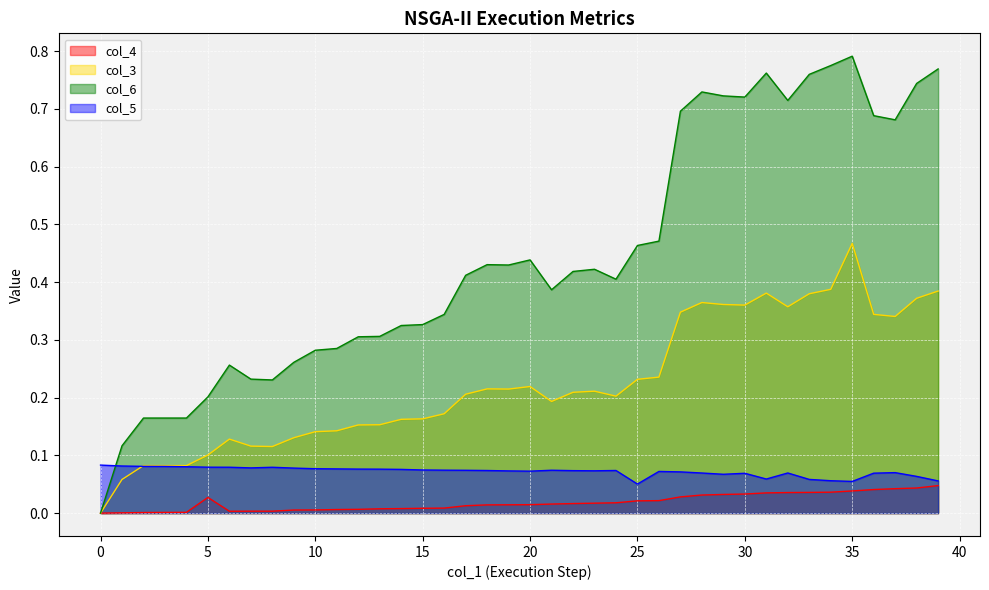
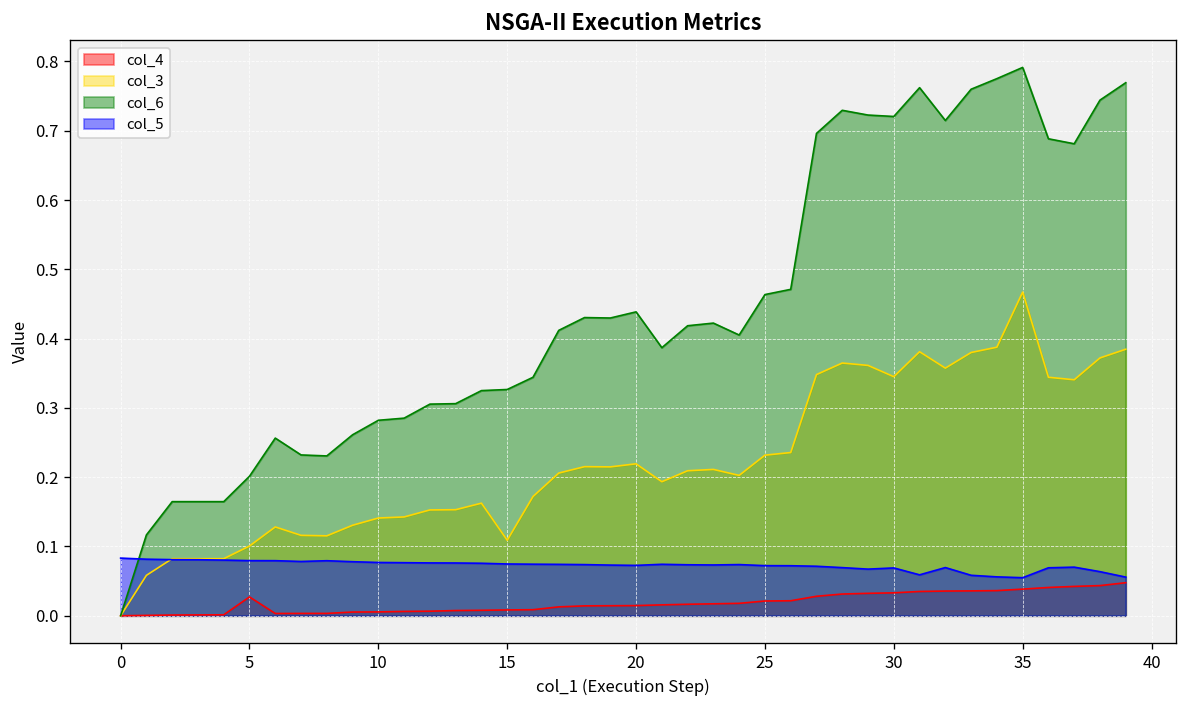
col_3, 15: 0.16 -> 0.11
col_5, 25: 0.05 -> 0.07
col_3, 30: 0.36 -> 0.35
